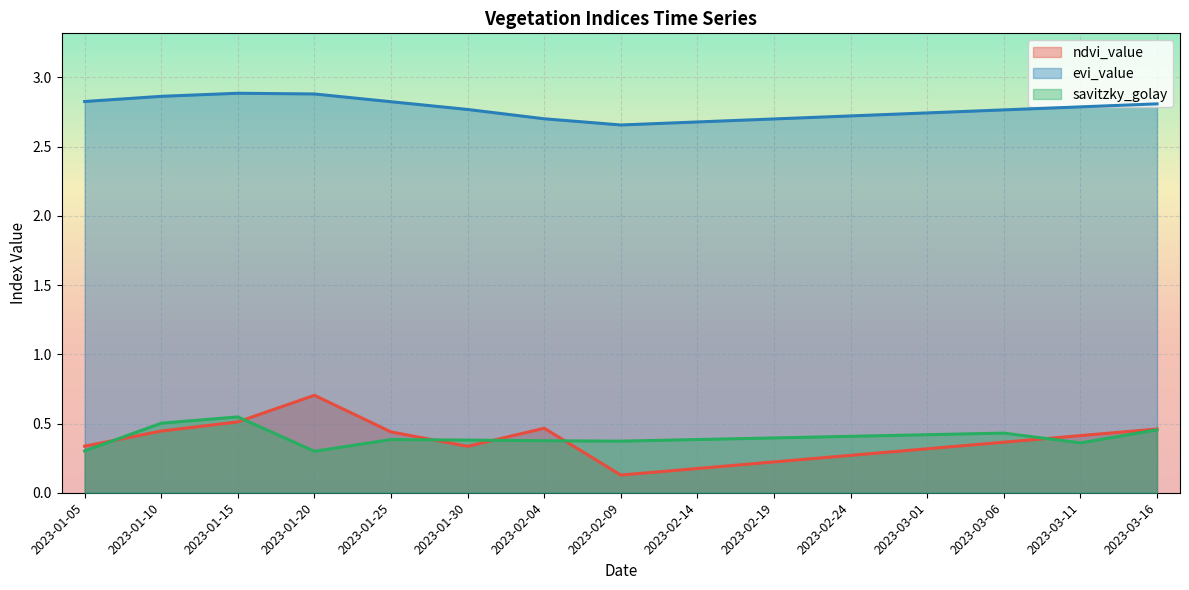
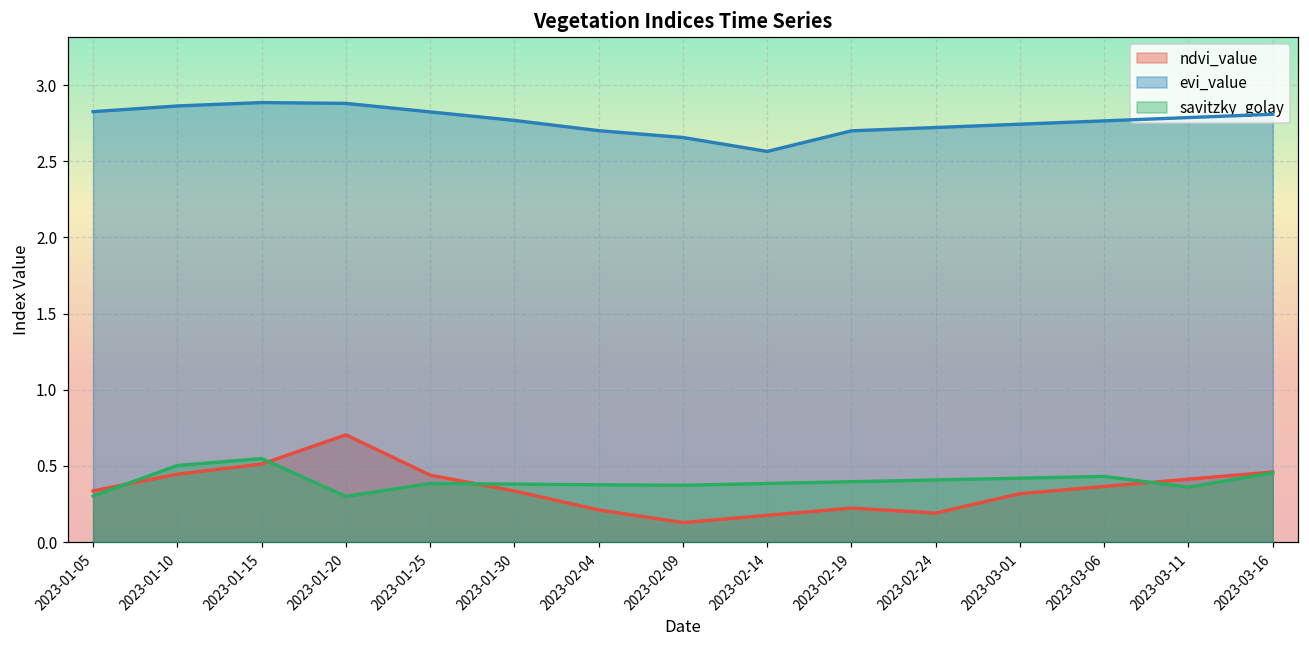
ndvi_value, 2023-02-04: 0.47 -> 0.21
evi_value, 2023-02-14: 2.68 -> 2.56
ndvi_value, 2023-02-24: 0.27 -> 0.19
